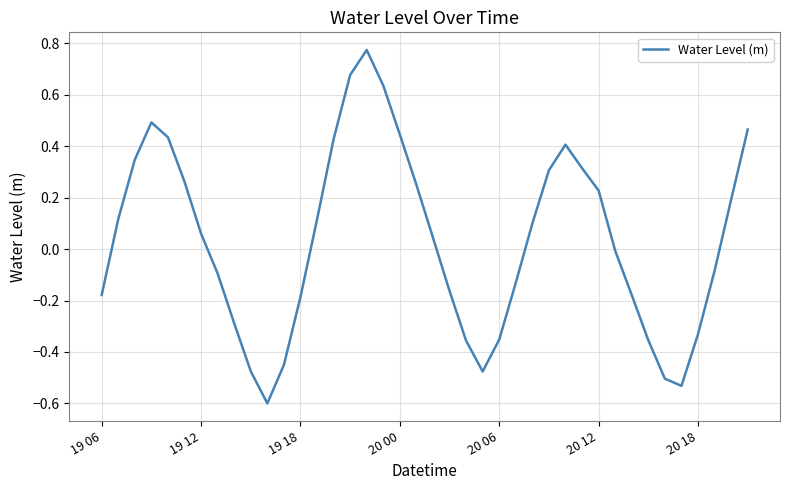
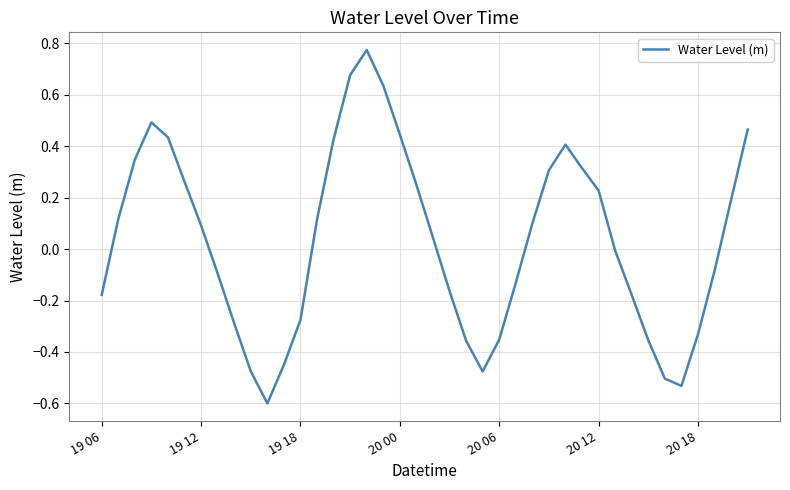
19 12: 0.06 -> 0.09
19 18: -0.19 -> -0.28
